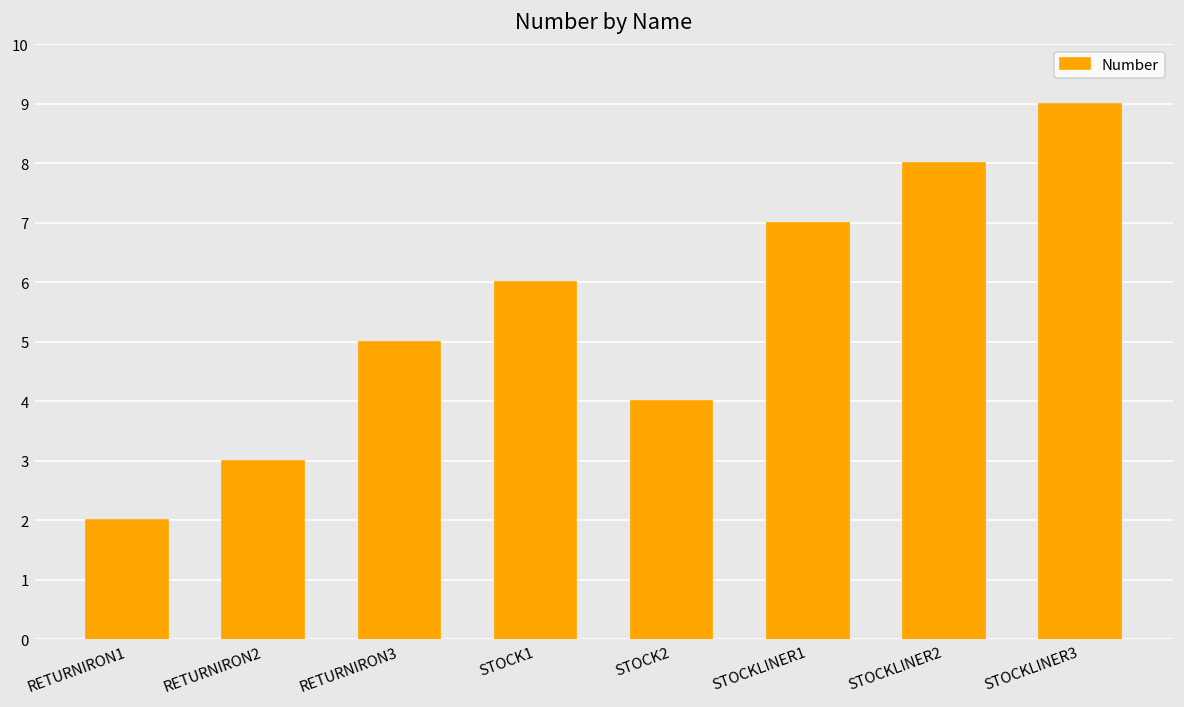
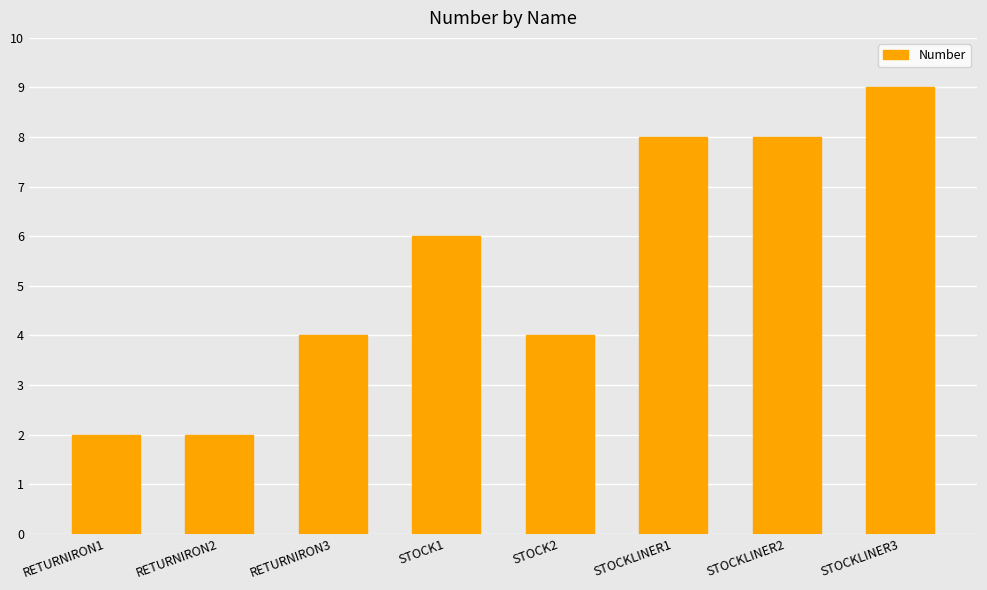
RETURNIRON2: 3 -> 2
RETURNIRON3: 5 -> 4
STOCKLINER1: 7 -> 8
